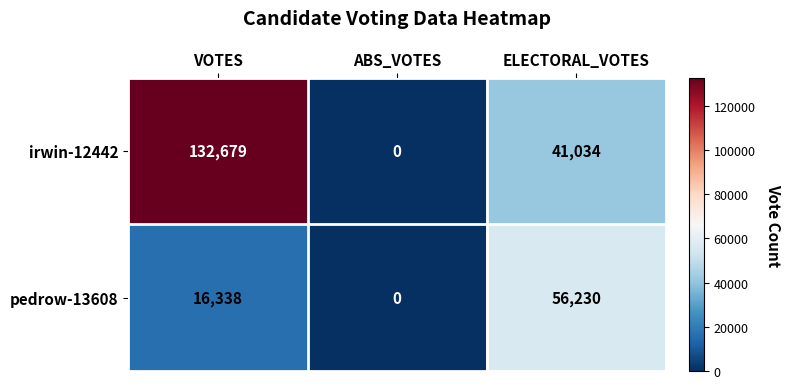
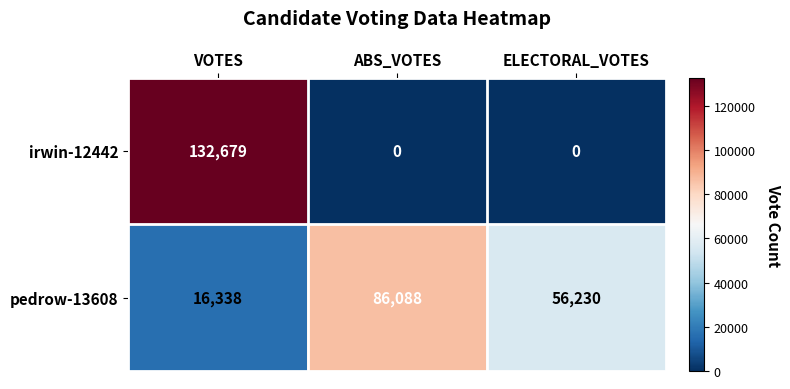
irwin-12442, ELECTORAL_VOTES: 41,034 -> 0
pedrow-13608, ABS_VOTES: 0 -> 86,088
